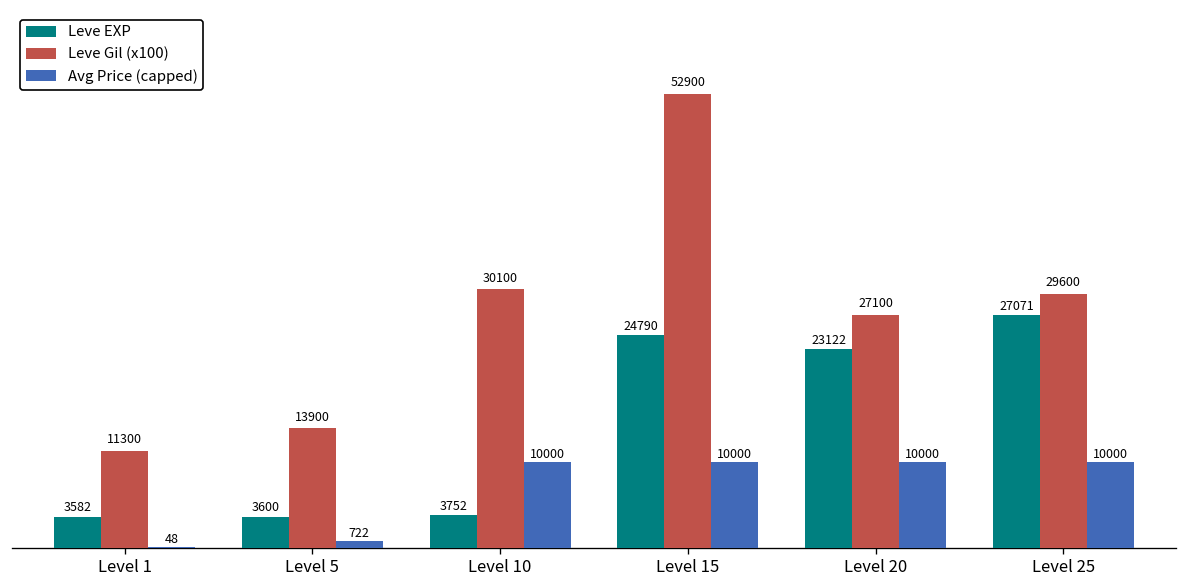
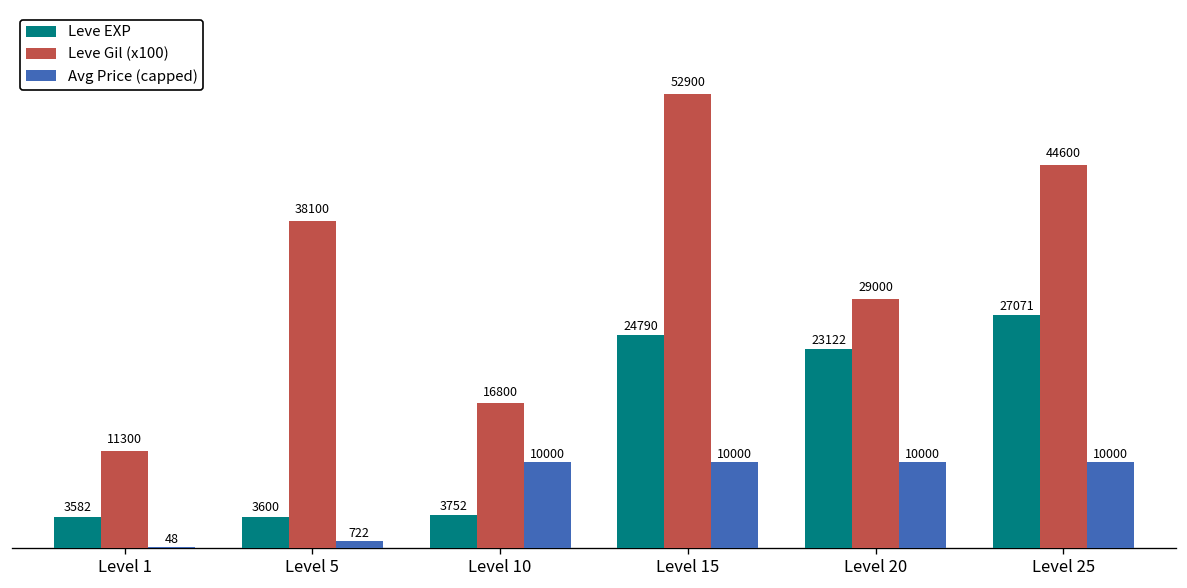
Leve Gil (x100), Level 5: 13900 -> 38100
Leve Gil (x100), Level 10: 30100 -> 16800
Leve Gil (x100), Level 20: 27100 -> 29000
Leve Gil (x100), Level 25: 29600 -> 44600
